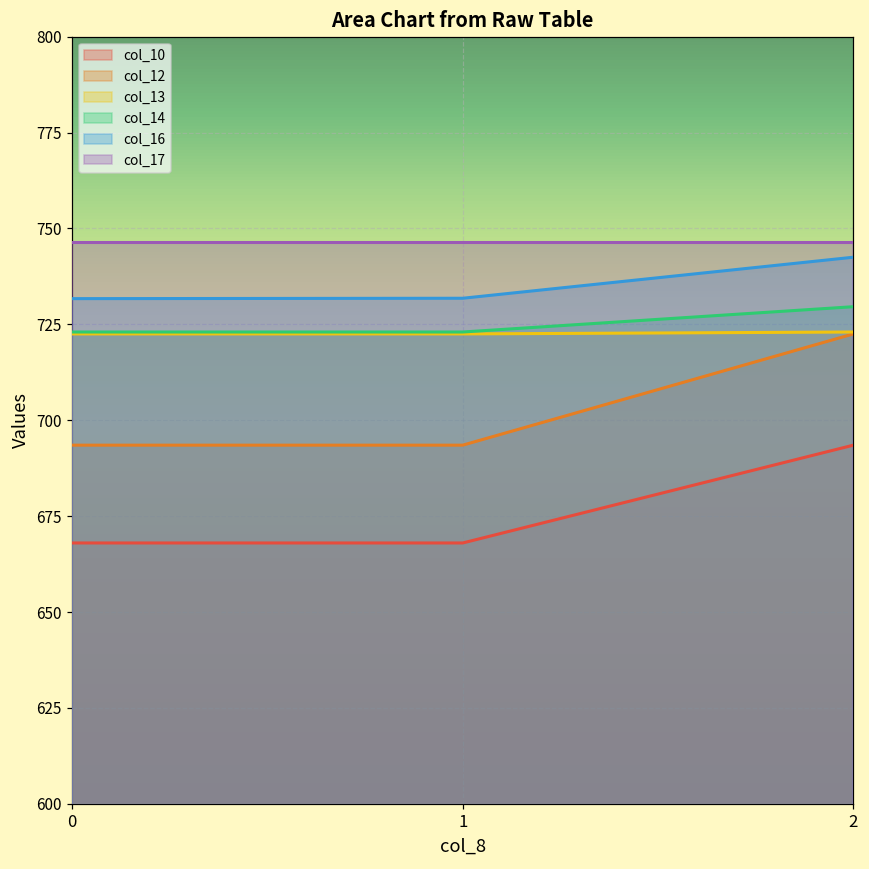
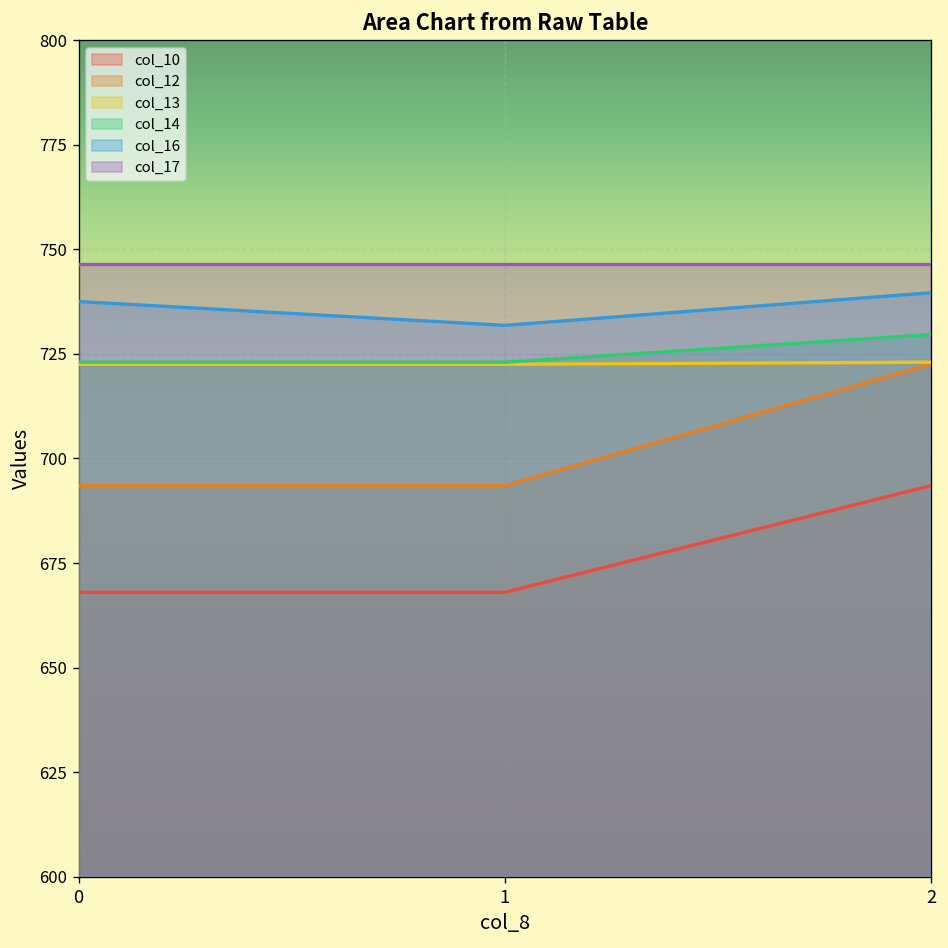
col_16, 0: 732 -> 738
col_16, 2: 743 -> 740
